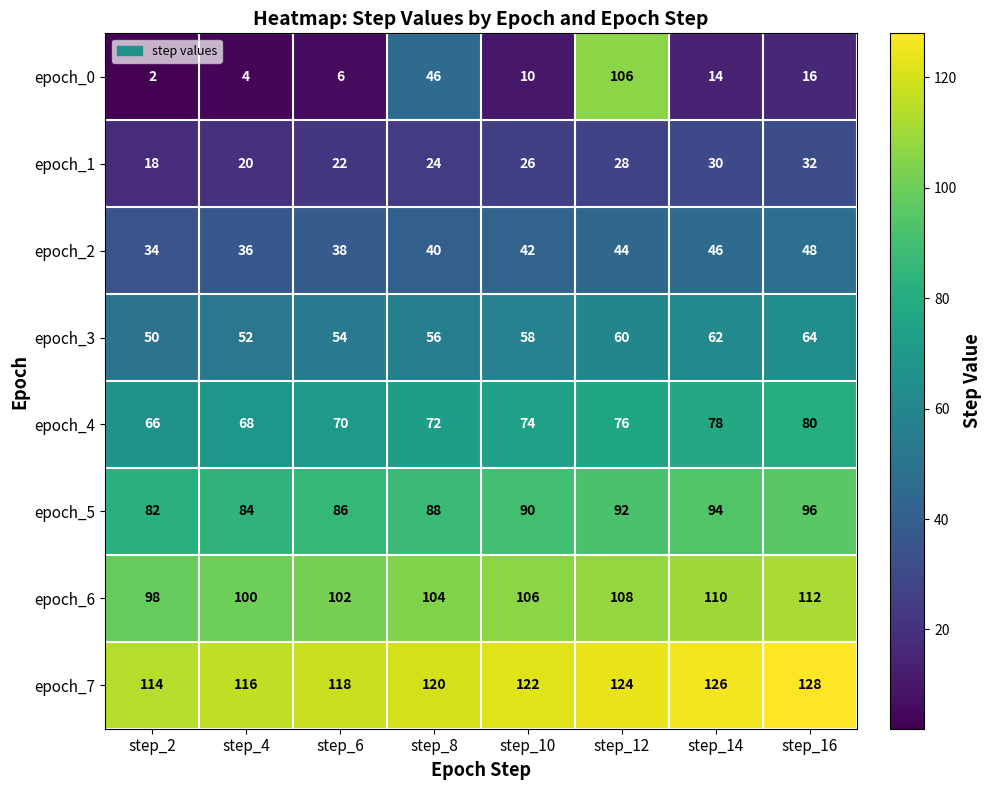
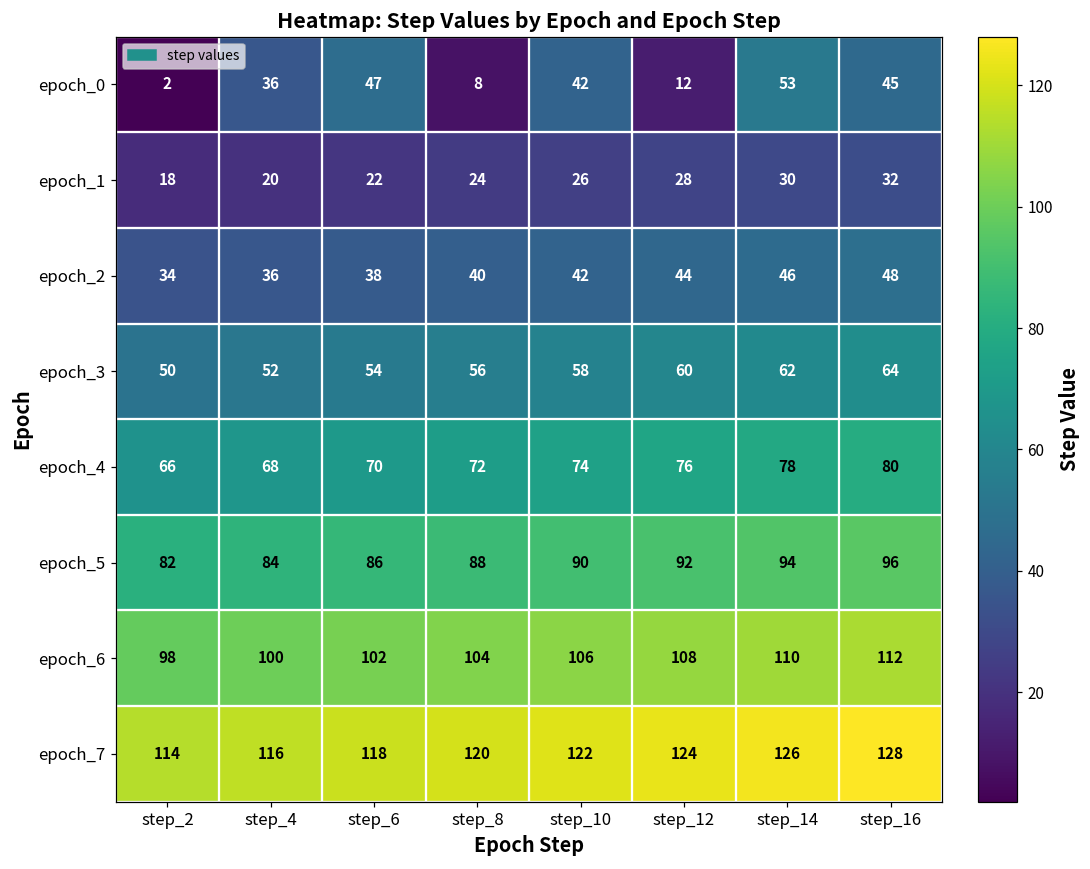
epoch_0, step_4: 4 -> 36
epoch_0, step_6: 6 -> 47
epoch_0, step_8: 46 -> 8
epoch_0, step_10: 10 -> 42
epoch_0, step_12: 106 -> 12
epoch_0, step_14: 14 -> 53
epoch_0, step_16: 16 -> 45
